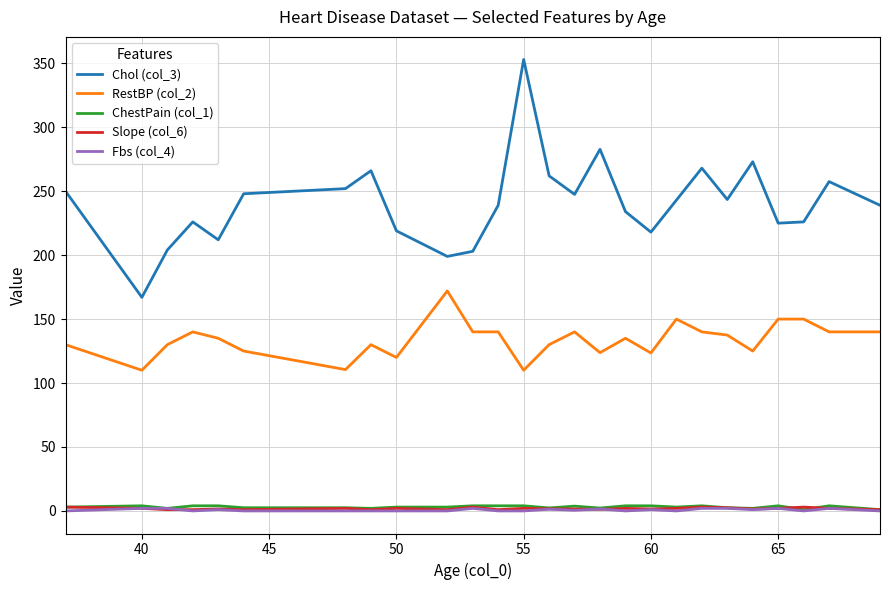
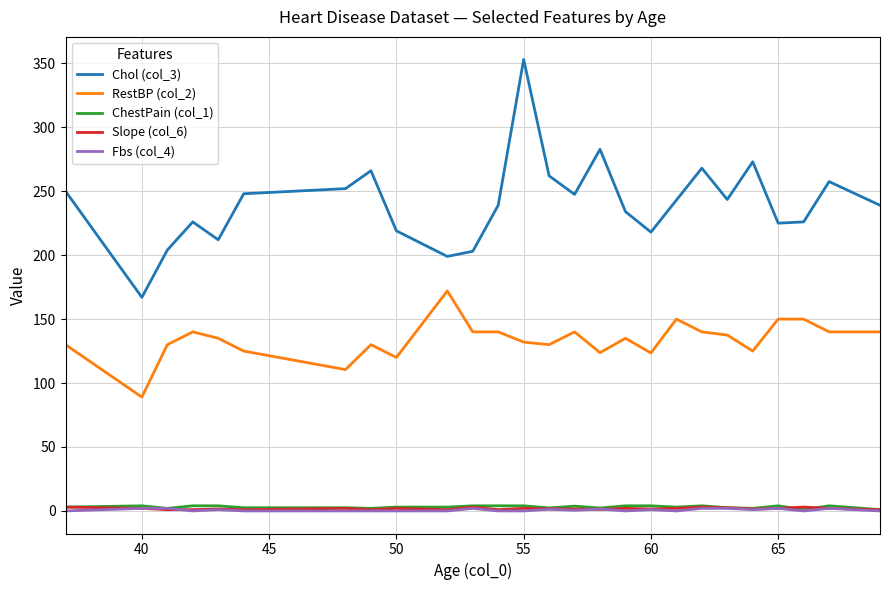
RestBP (col_2), 40: 110 -> 89
RestBP (col_2), 55: 110 -> 132
